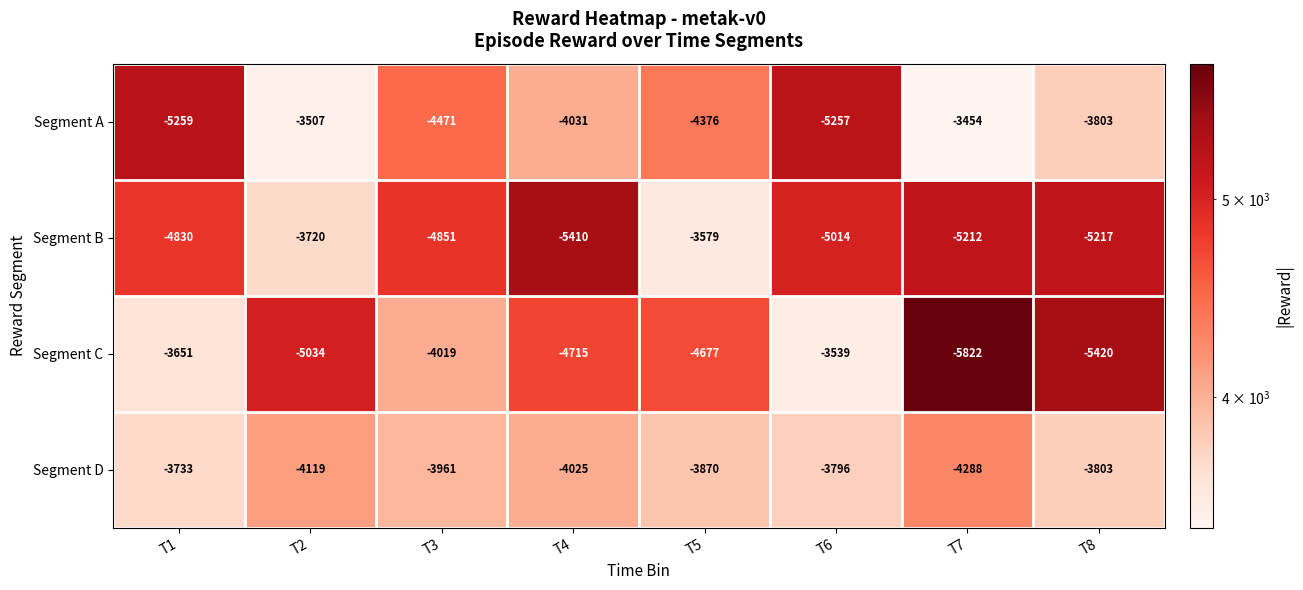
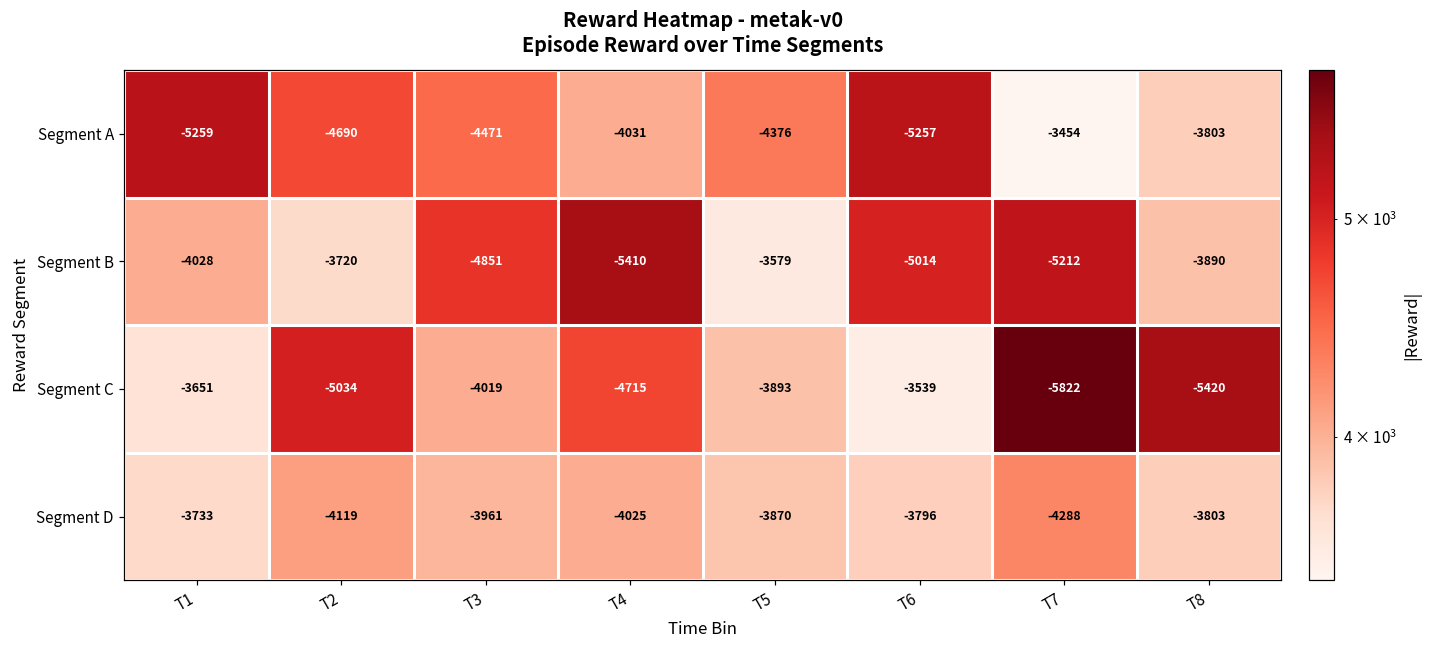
Segment A, T2: -3507 -> -4690
Segment B, T1: -4830 -> -4028
Segment B, T8: -5217 -> -3890
Segment C, T5: -4677 -> -3893
